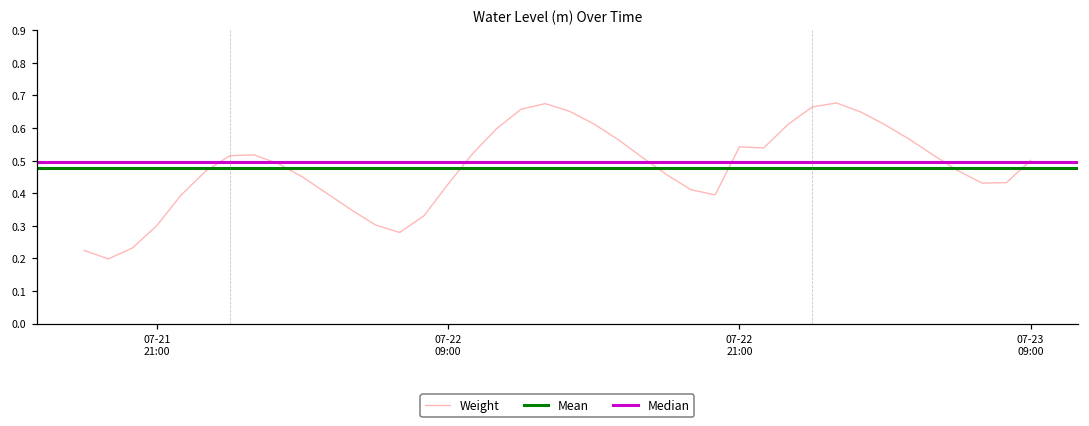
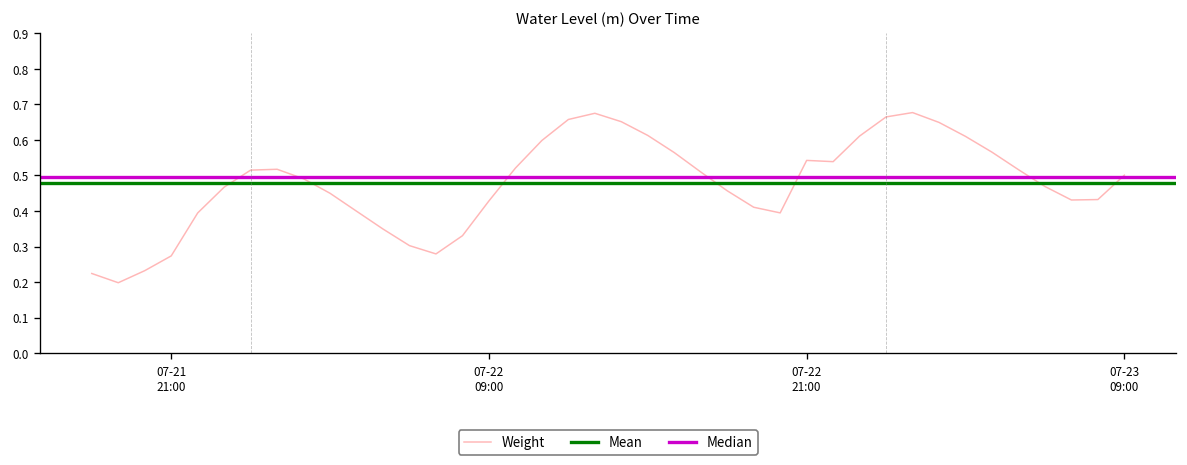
07-21 21:00: 0.30 -> 0.27
